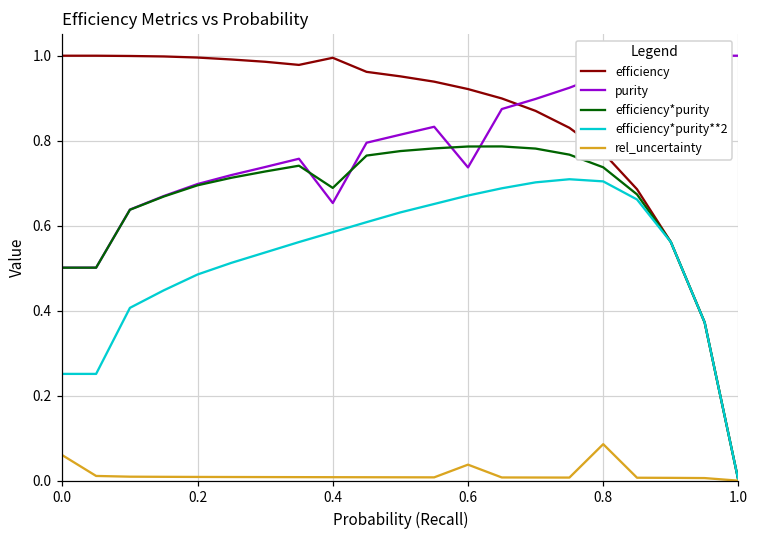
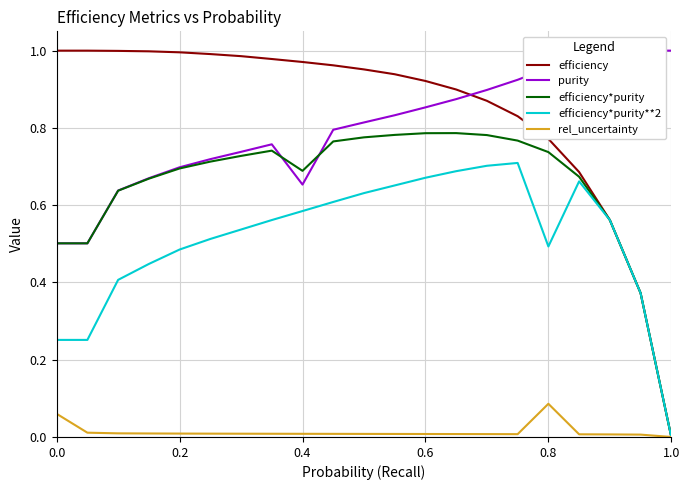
efficiency, 0.4: 1.00 -> 0.97
purity, 0.6: 0.74 -> 0.85
rel_uncertainty, 0.6: 0.04 -> 0.01
efficiency*purity**2, 0.8: 0.70 -> 0.49
